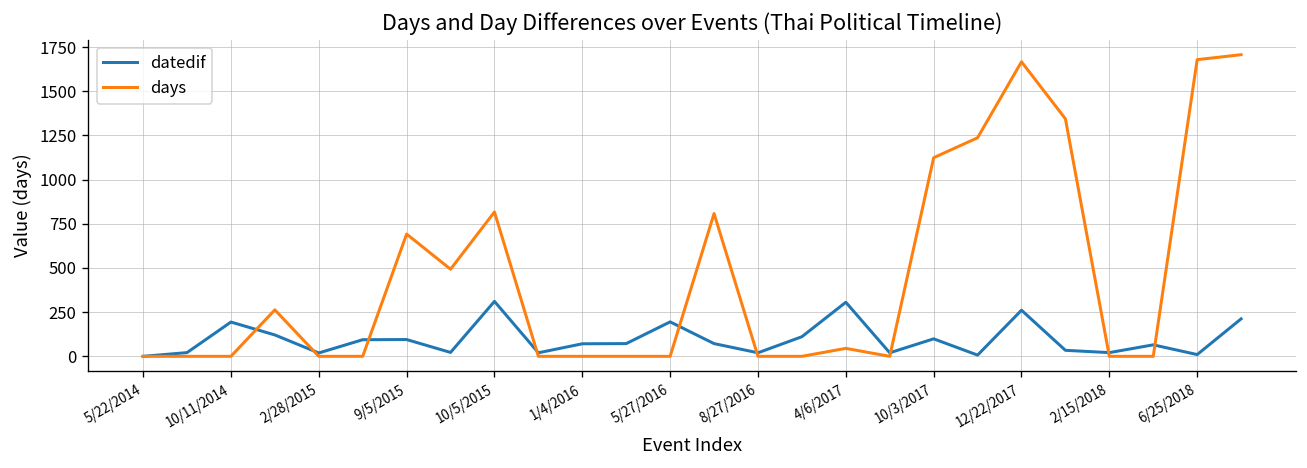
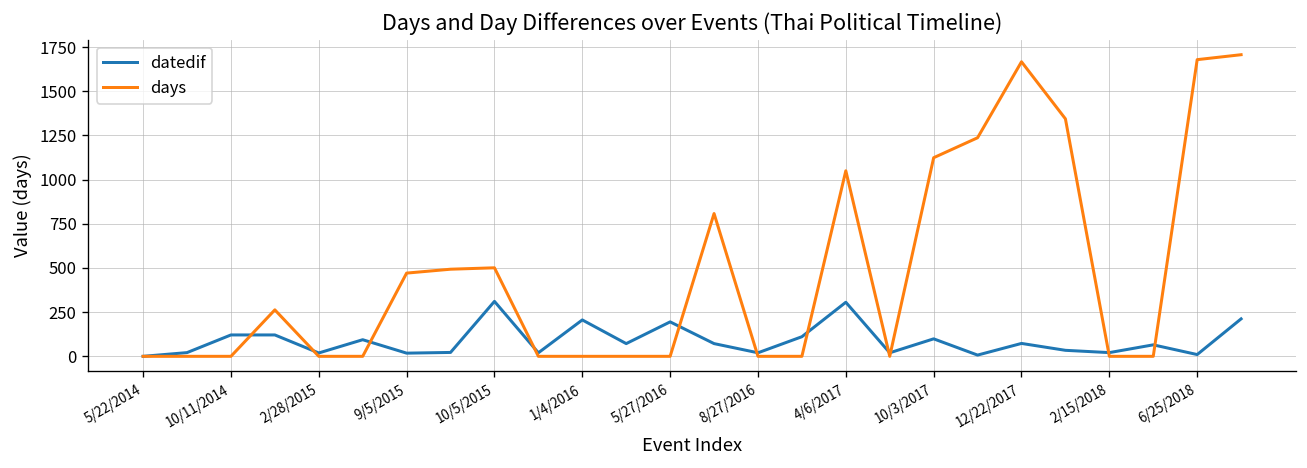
datedif, 10/11/2014: 190 -> 120
datedif, 9/5/2015: 100 -> 20
days, 9/5/2015: 690 -> 470
days, 10/5/2015: 820 -> 500
datedif, 1/4/2016: 70 -> 210
days, 4/6/2017: 50 -> 1050
datedif, 12/22/2017: 260 -> 70
